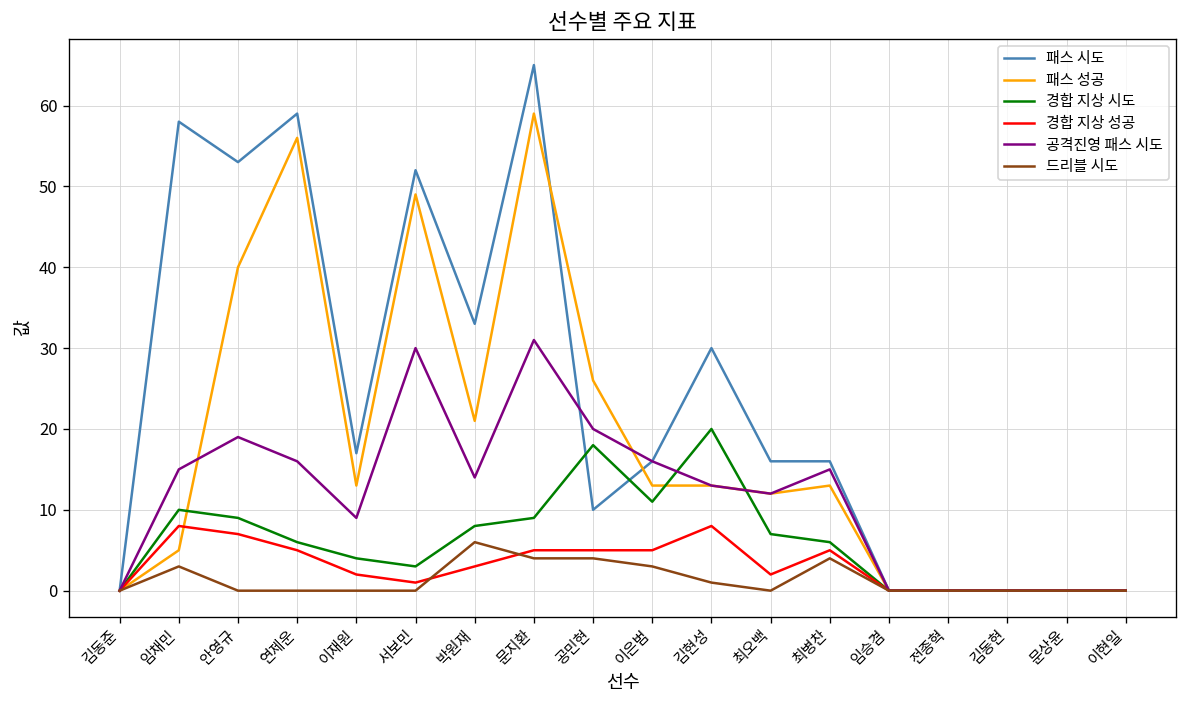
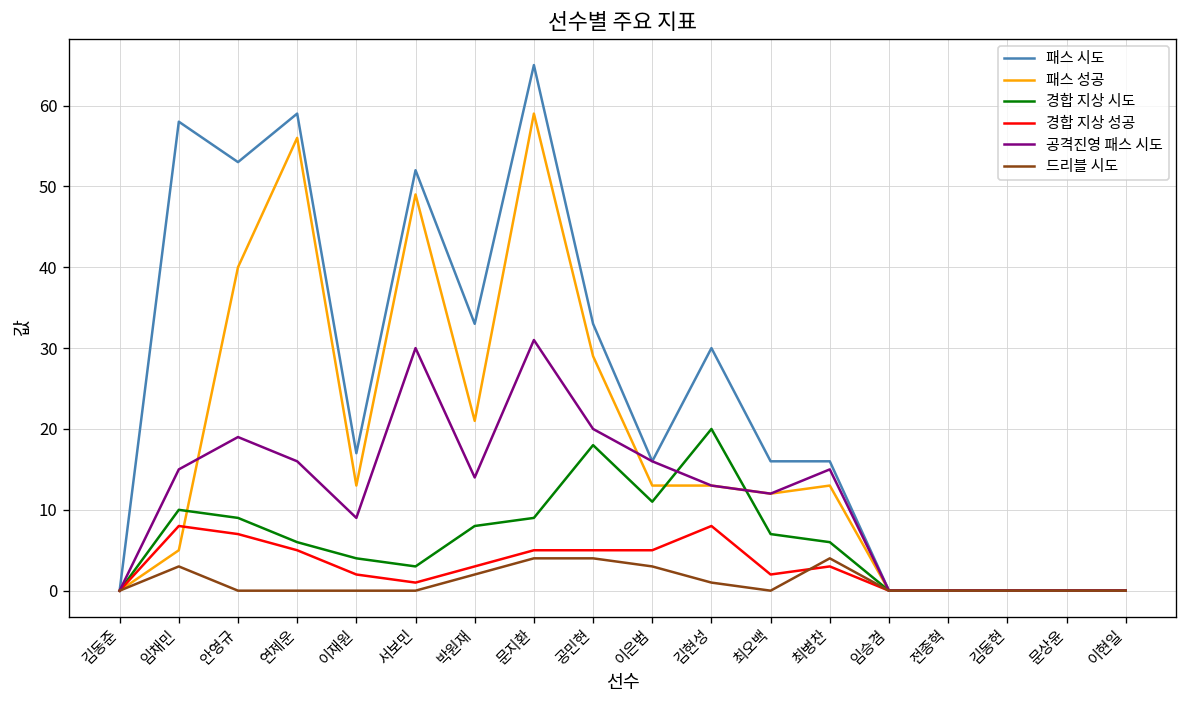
드리블 시도, 박원재: 6 -> 2
패스 시도, 공민현: 10 -> 33
패스 성공, 공민현: 26 -> 29
경합 지상 성공, 최병찬: 5 -> 3
